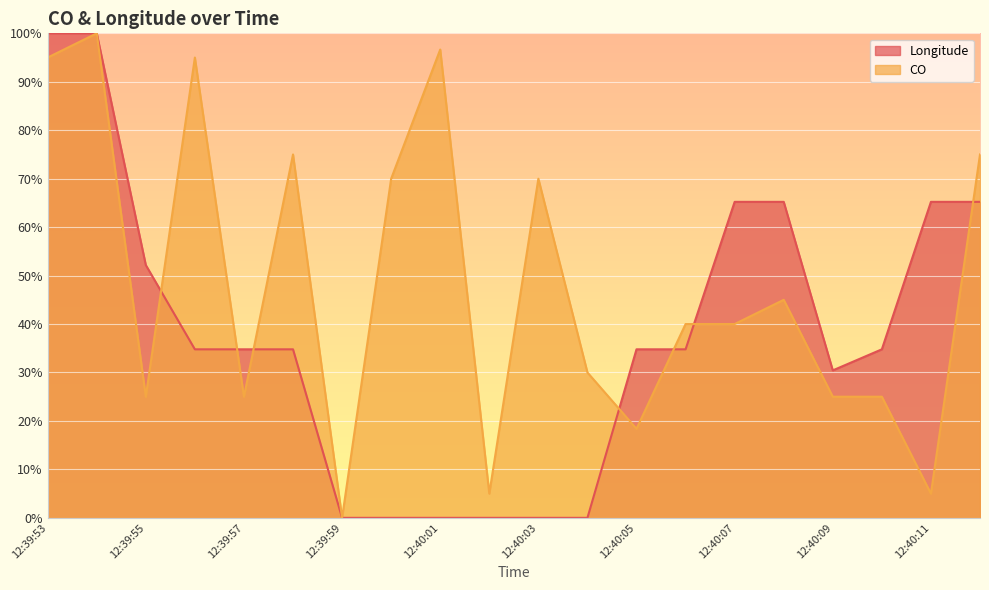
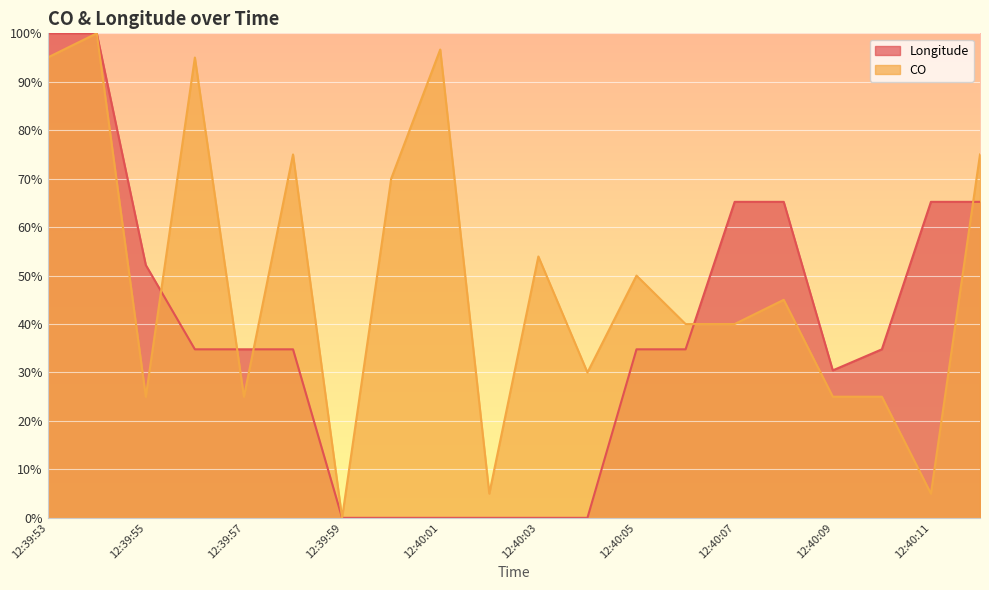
CO, 12:40:03: 70% -> 54%
CO, 12:40:05: 18% -> 50%
